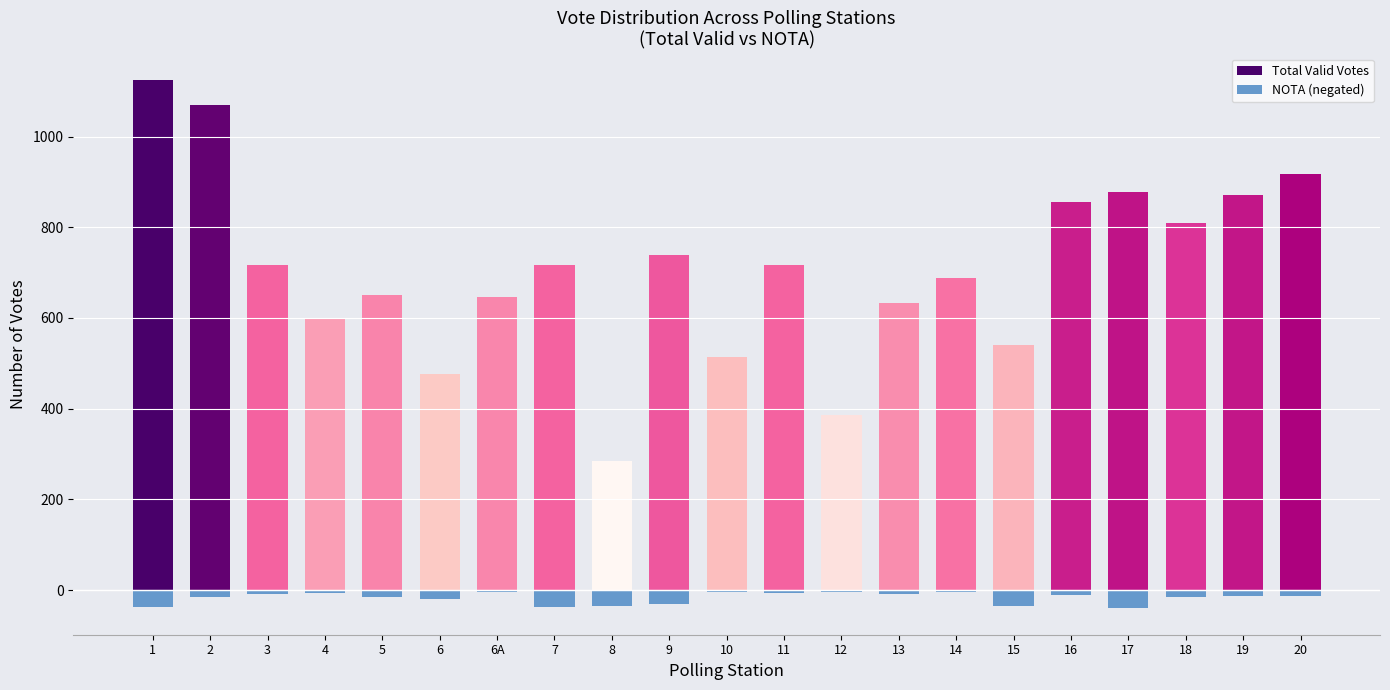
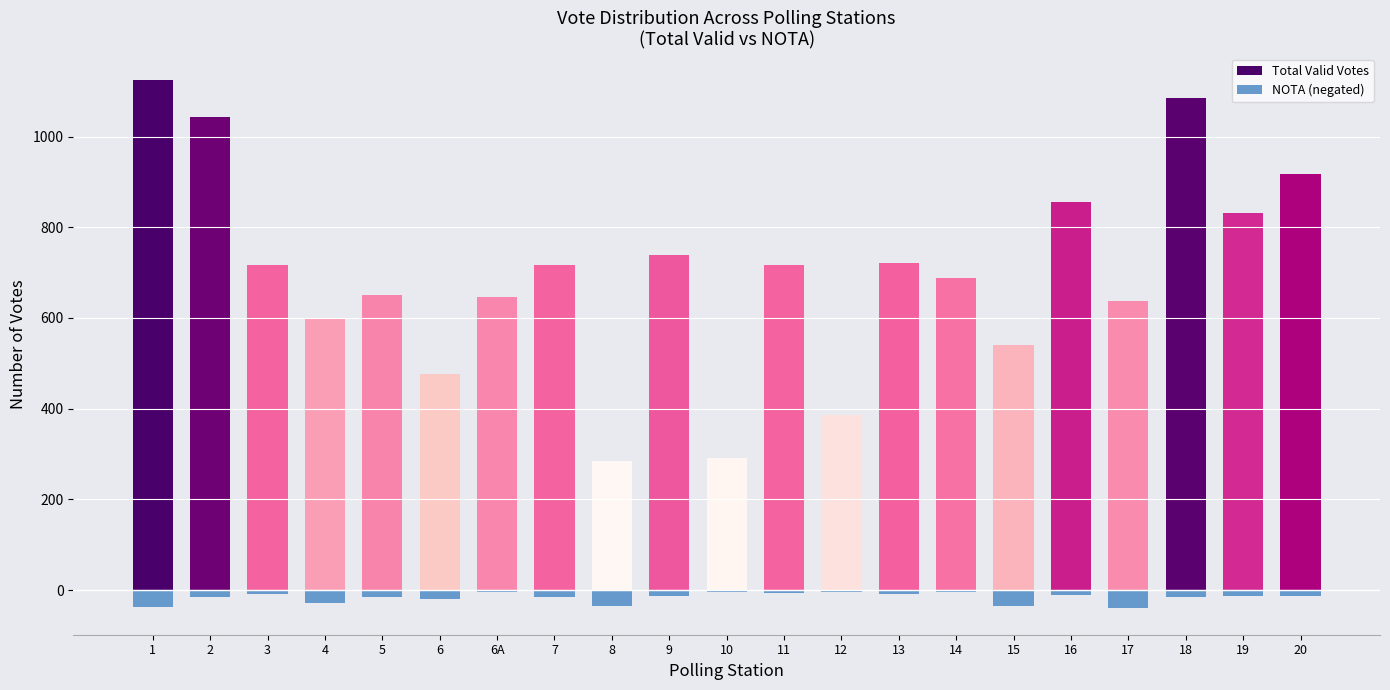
Total Valid Votes, 2: 1070 -> 1040
NOTA (negated), 4: -10 -> -30
NOTA (negated), 7: -40 -> -20
NOTA (negated), 9: -30 -> -10
Total Valid Votes, 10: 520 -> 290
Total Valid Votes, 13: 630 -> 720
Total Valid Votes, 17: 880 -> 640
Total Valid Votes, 18: 810 -> 1090
Total Valid Votes, 19: 870 -> 830
